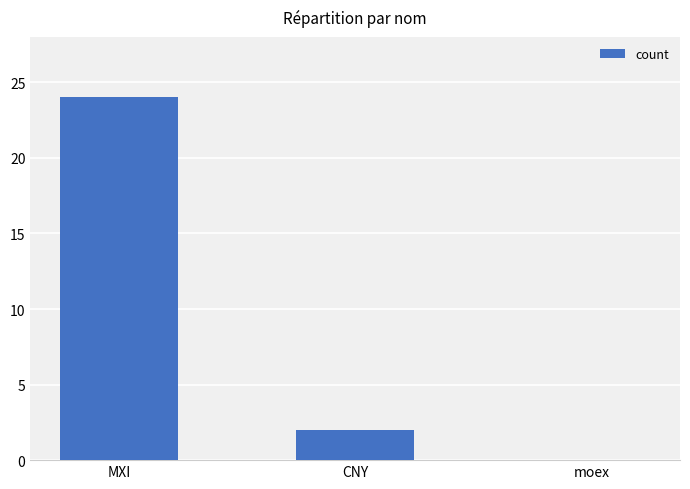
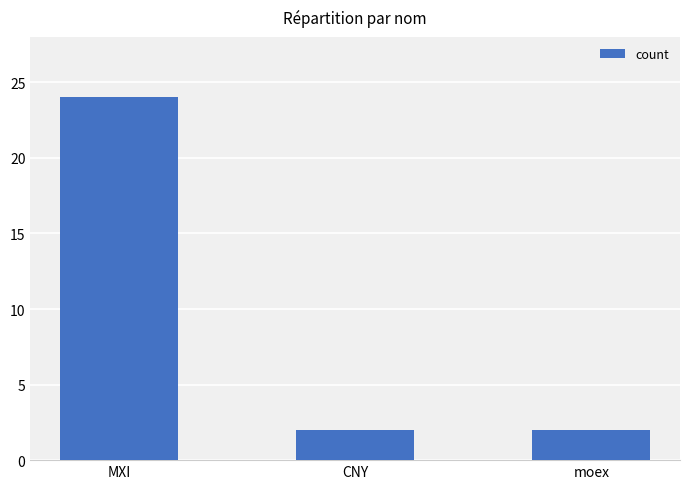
moex: 0 -> 2
